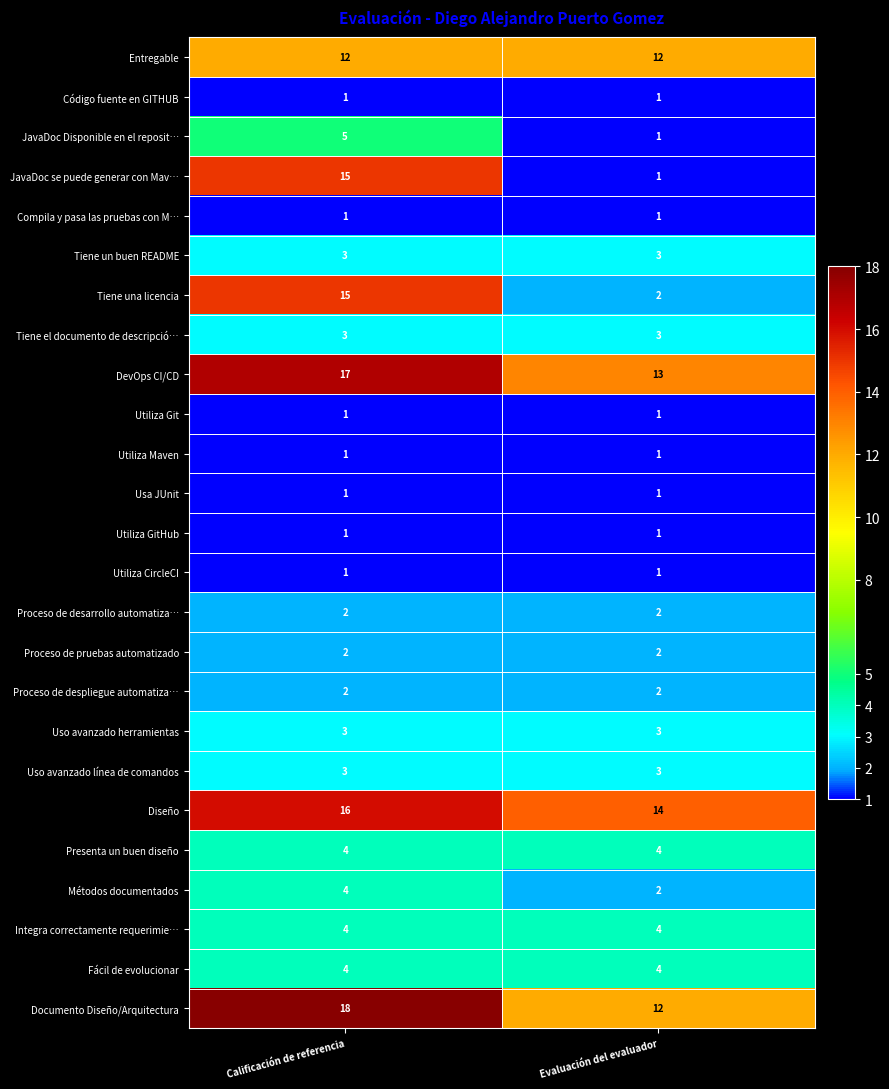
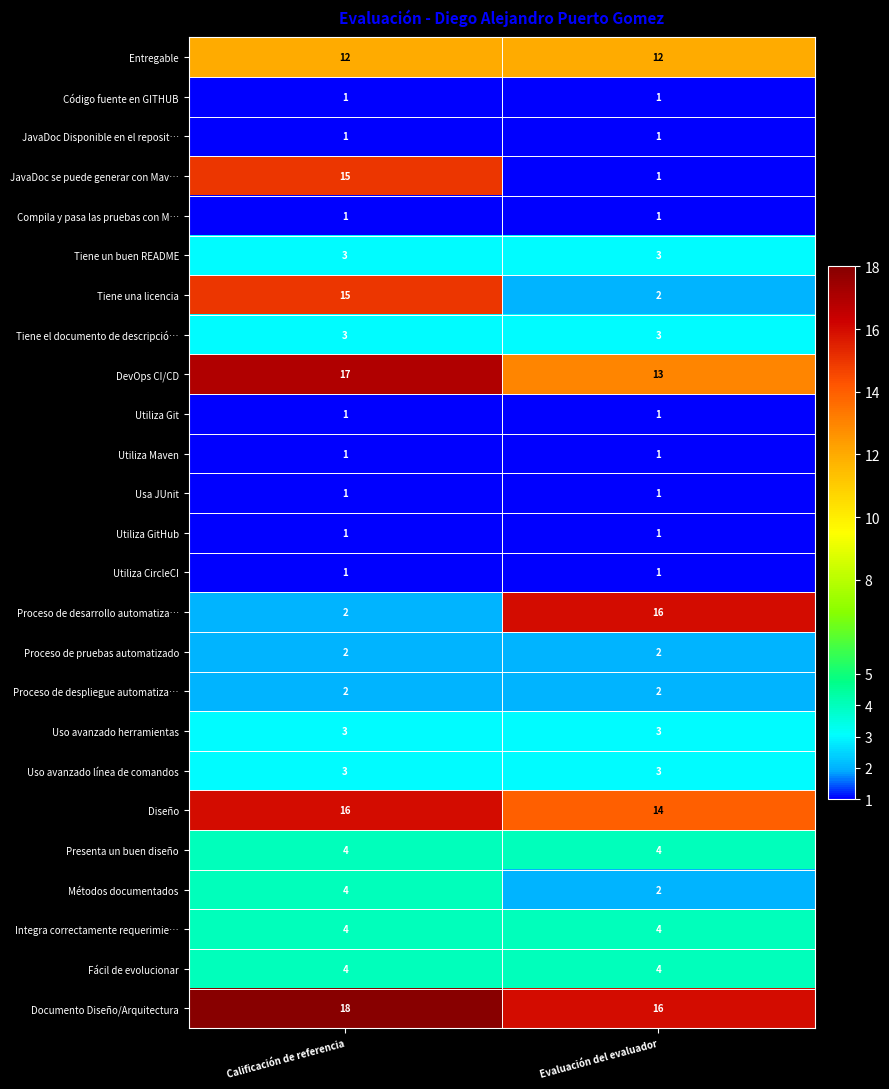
JavaDoc Disponible en el reposit…, Calificación de referencia: 5 -> 1
Proceso de desarrollo automatiza…, Evaluación del evaluador: 2 -> 16
Documento Diseño/Arquitectura, Evaluación del evaluador: 12 -> 16
